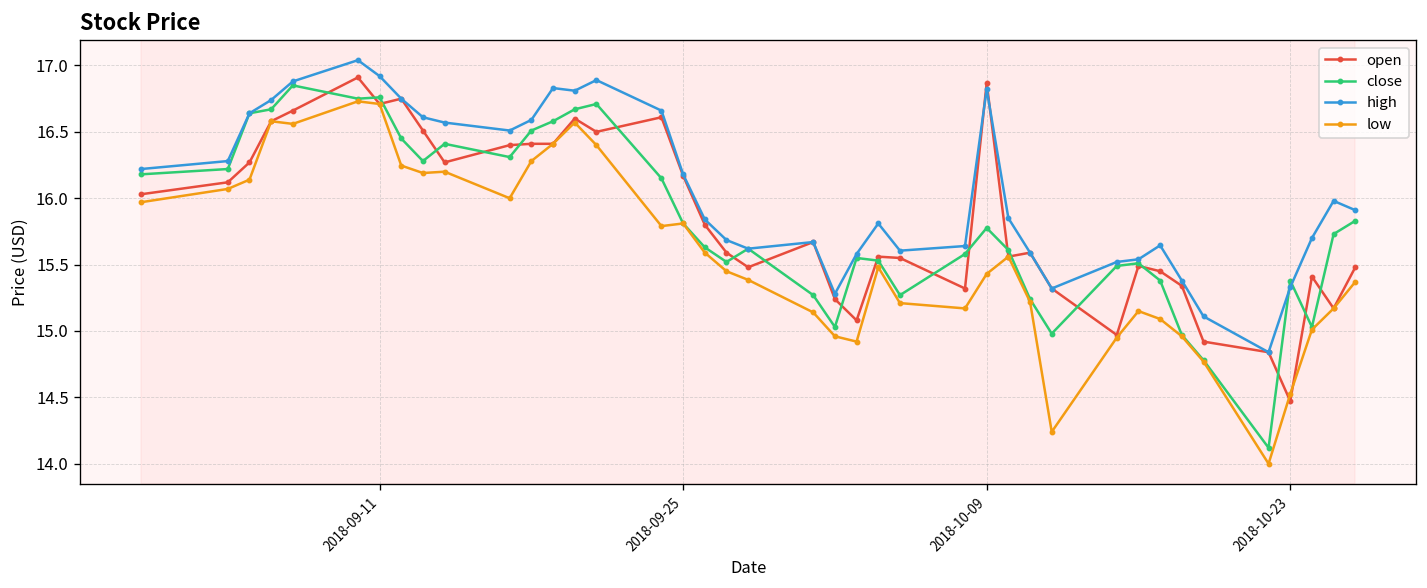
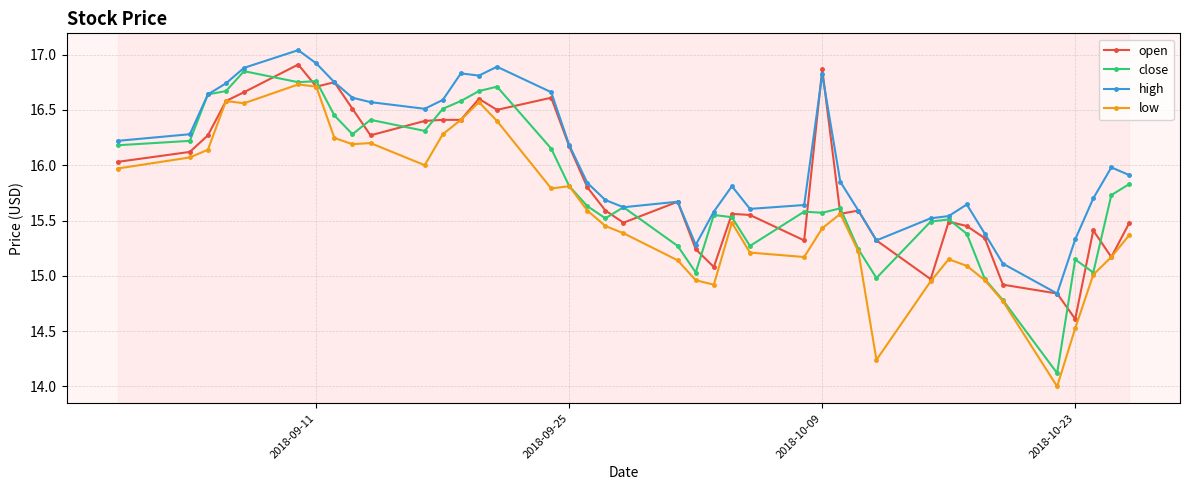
close, 2018-10-09: 15.78 -> 15.57
open, 2018-10-23: 14.47 -> 14.61
close, 2018-10-23: 15.38 -> 15.15
